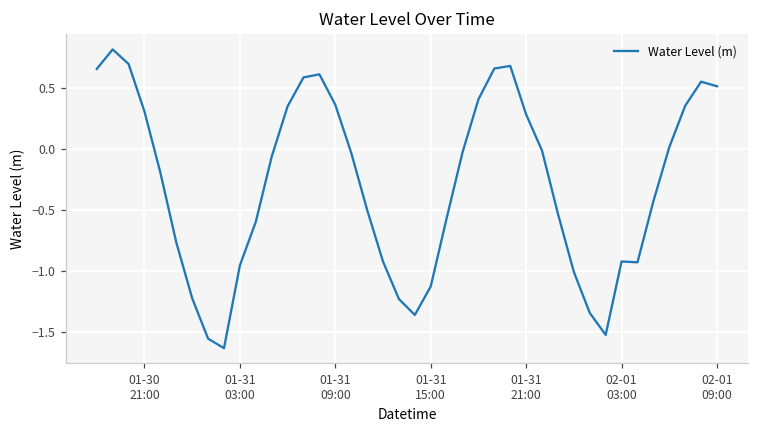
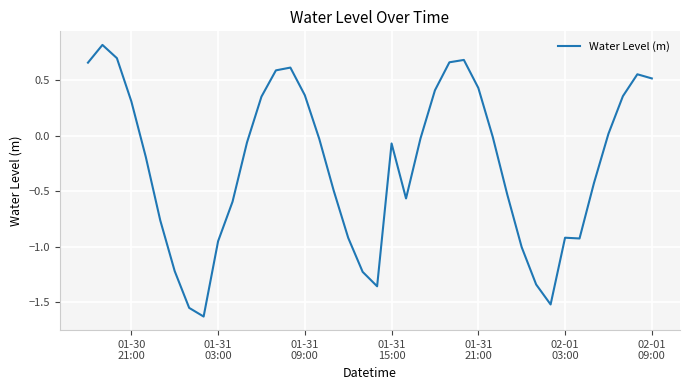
01-31 15:00: -1.12 -> -0.07
01-31 21:00: 0.28 -> 0.43
